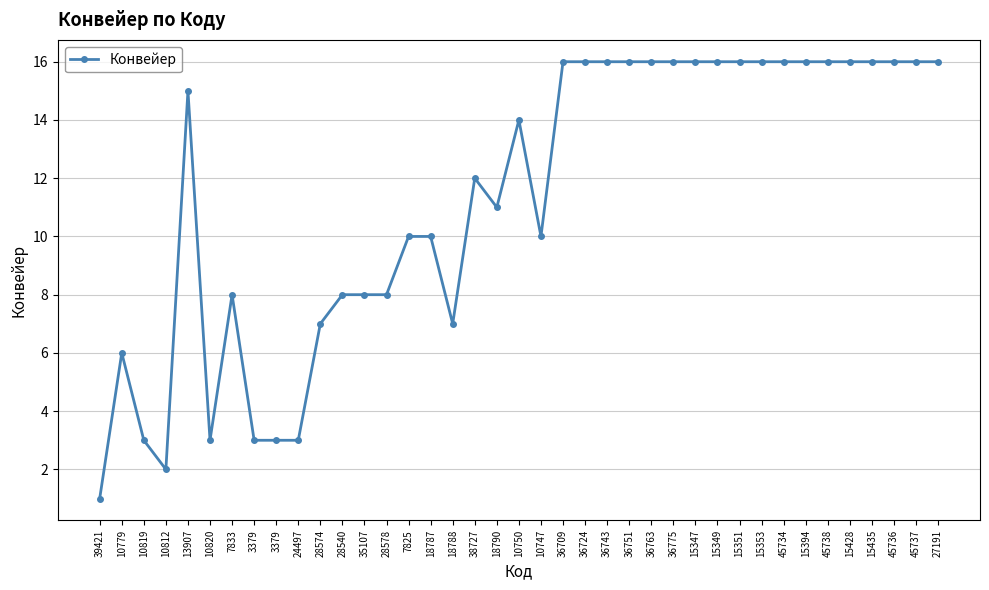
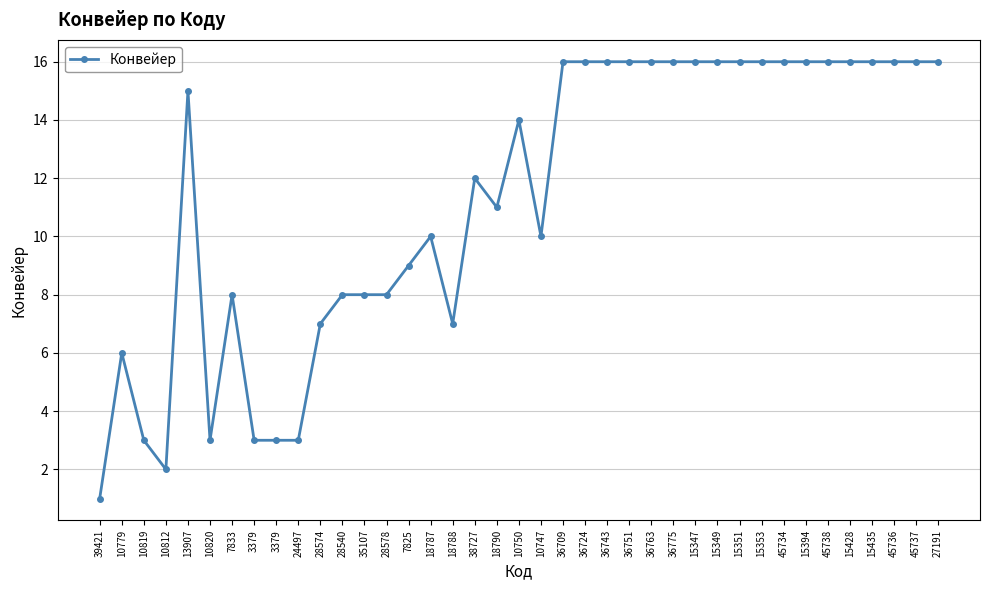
7825: 10 -> 9
